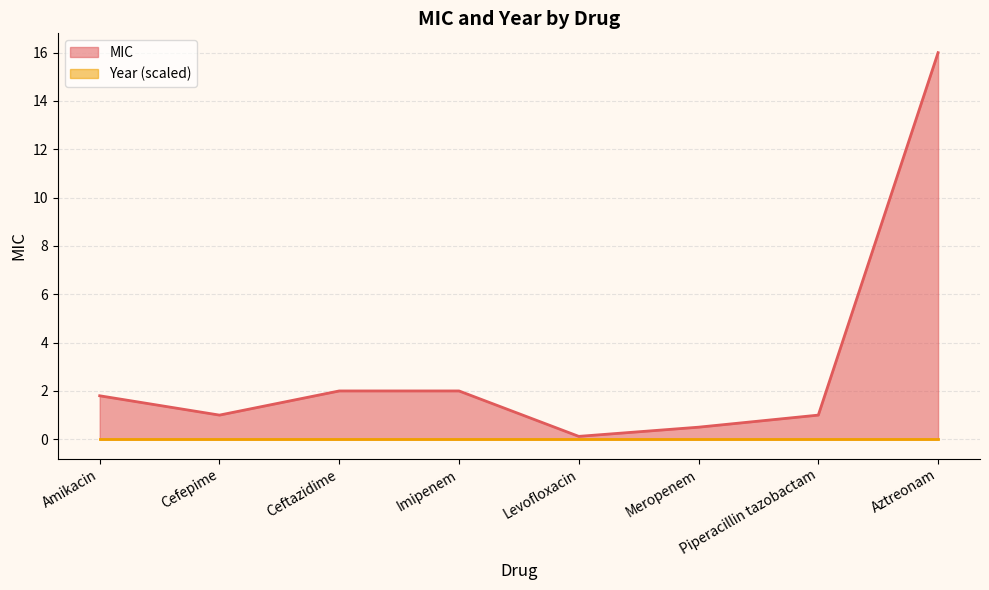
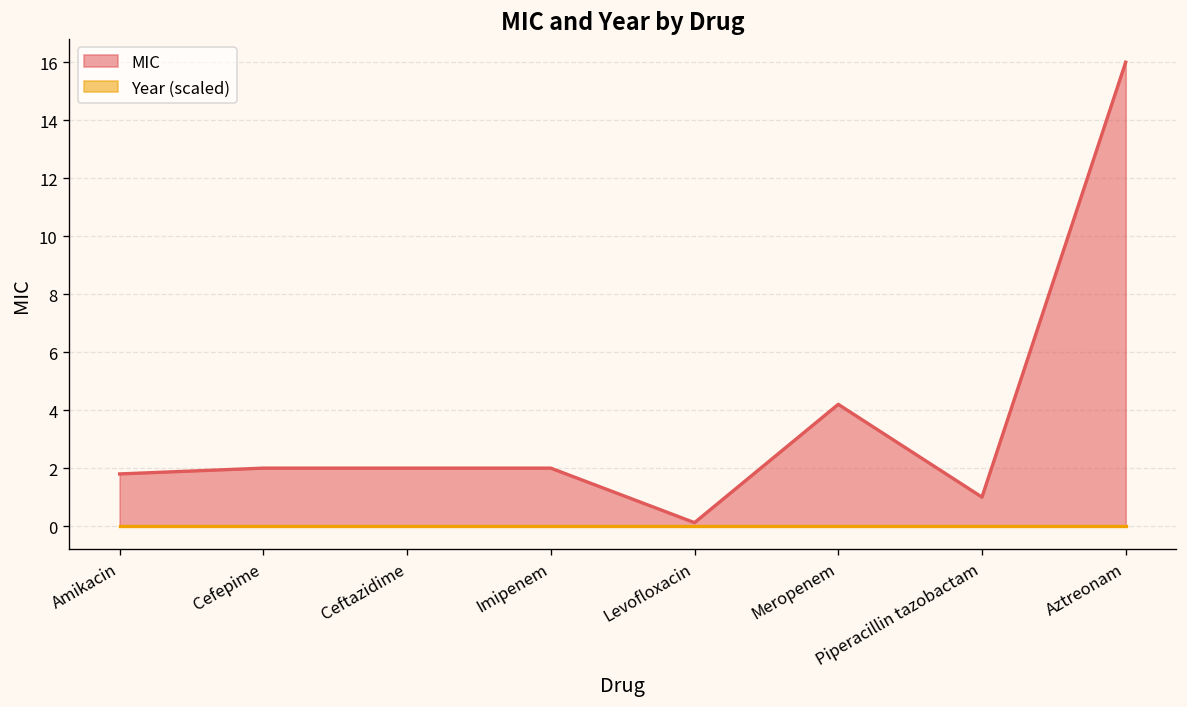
MIC, Cefepime: 1 -> 2
MIC, Meropenem: 0.5 -> 4.2
